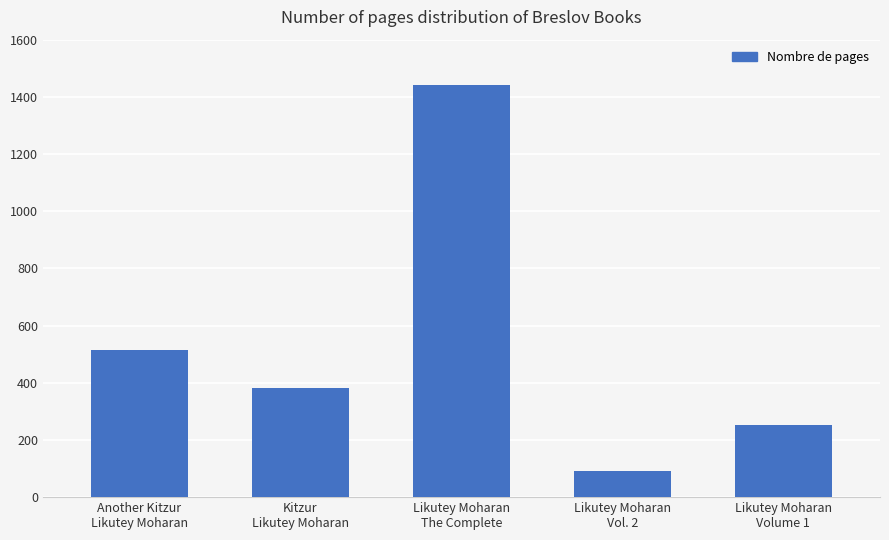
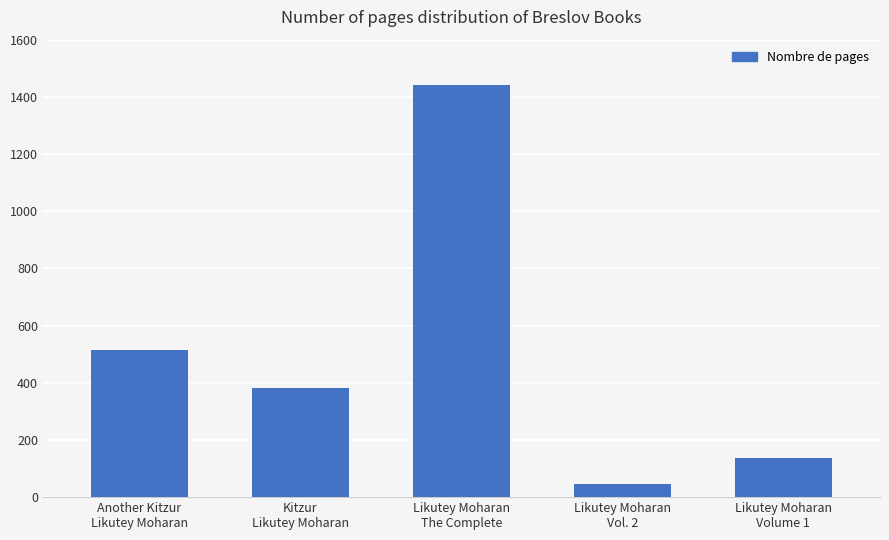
Likutey Moharan Vol. 2: 90 -> 50
Likutey Moharan Volume 1: 250 -> 140
